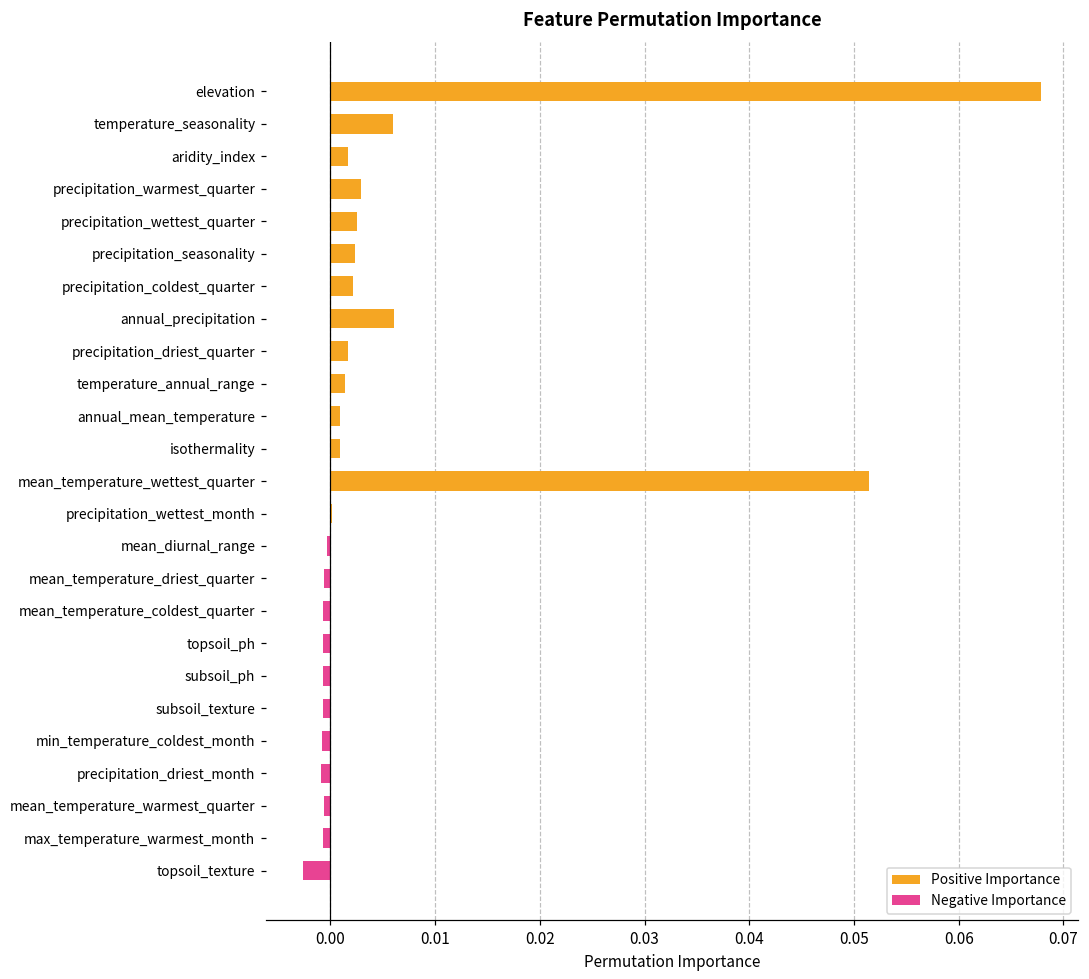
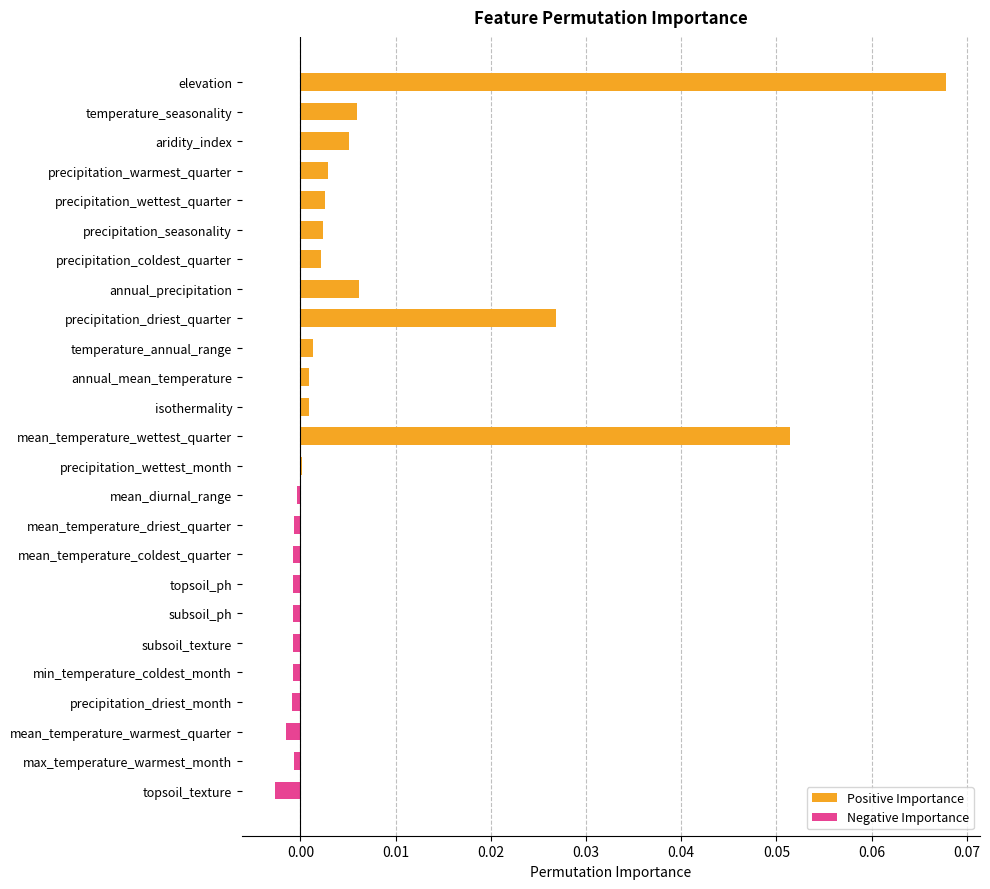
aridity_index: 0.002 -> 0.005
precipitation_driest_quarter: 0.002 -> 0.027
mean_temperature_warmest_quarter: -0.001 -> -0.002
